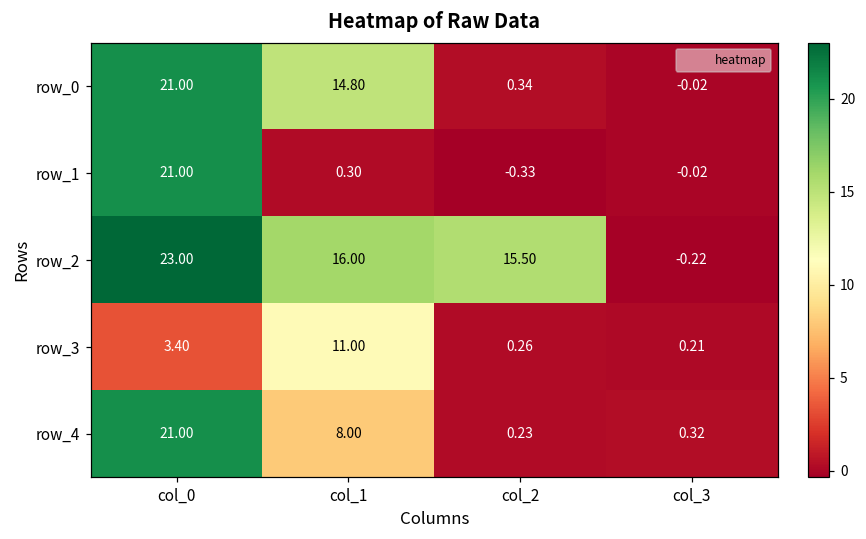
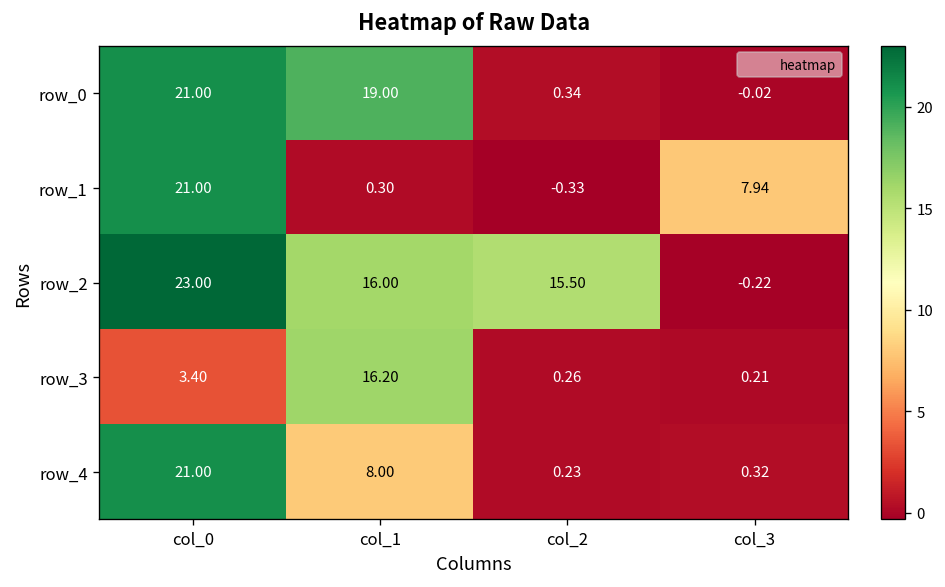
row_0, col_1: 14.80 -> 19.00
row_1, col_3: -0.02 -> 7.94
row_3, col_1: 11.00 -> 16.20
